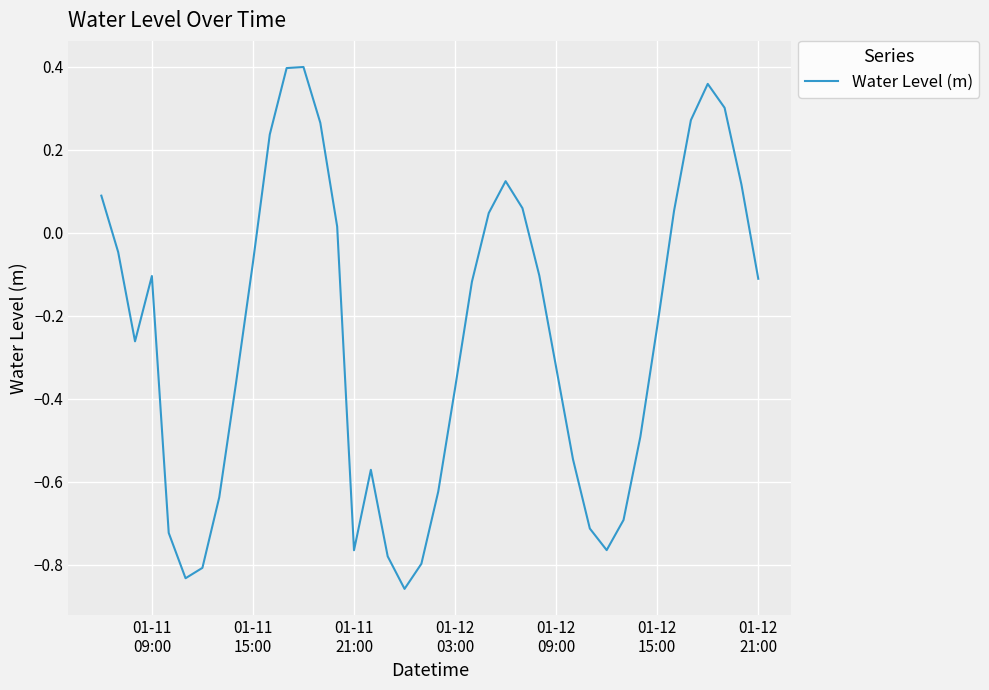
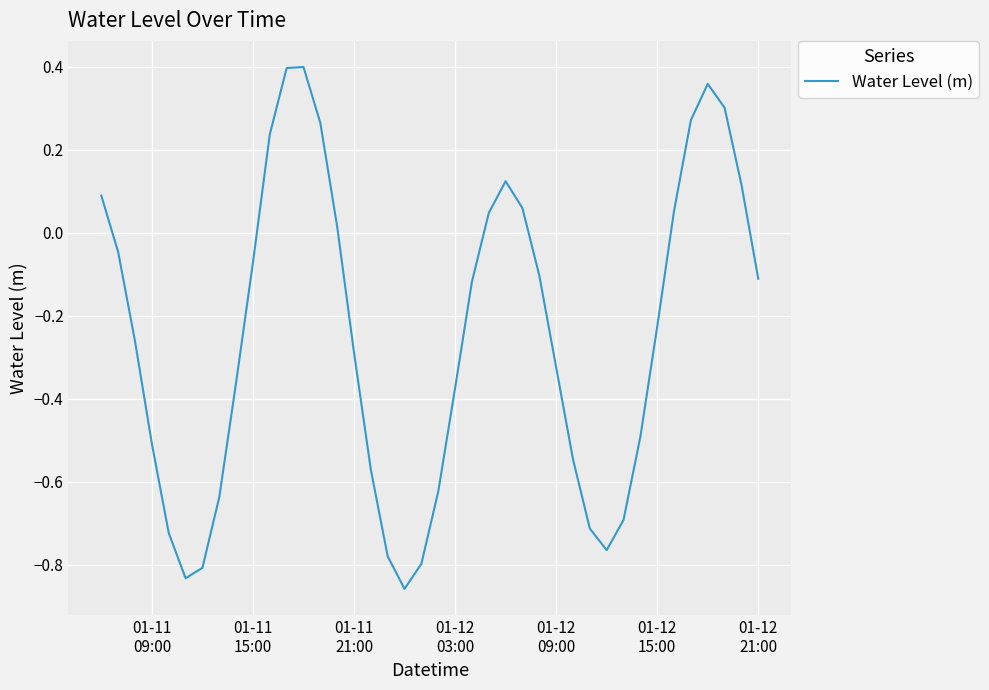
01-11 09:00: -0.10 -> -0.51
01-11 21:00: -0.77 -> -0.29
